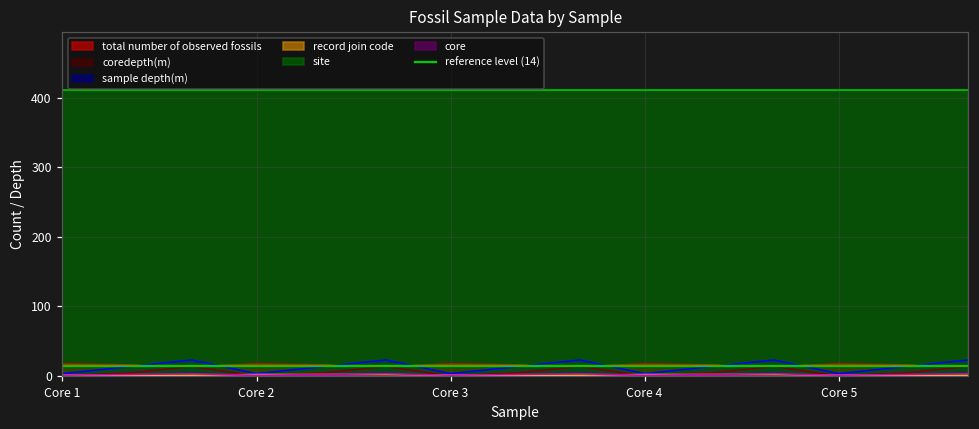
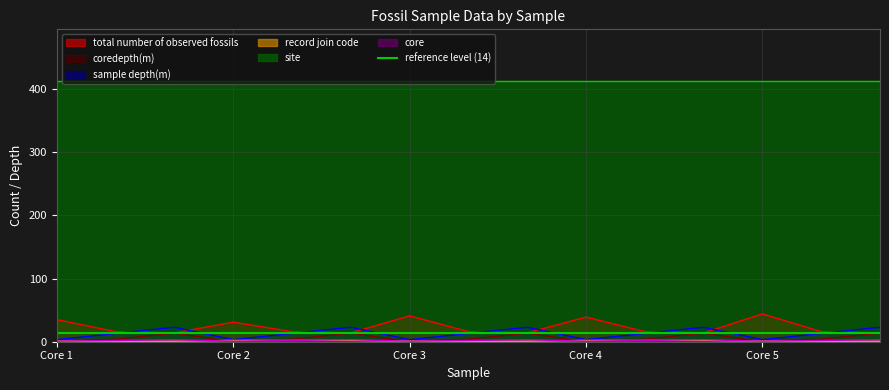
total number of observed fossils, Core 1: 20 -> 40
total number of observed fossils, Core 2: 20 -> 30
total number of observed fossils, Core 3: 20 -> 40
total number of observed fossils, Core 4: 20 -> 40
total number of observed fossils, Core 5: 20 -> 40
